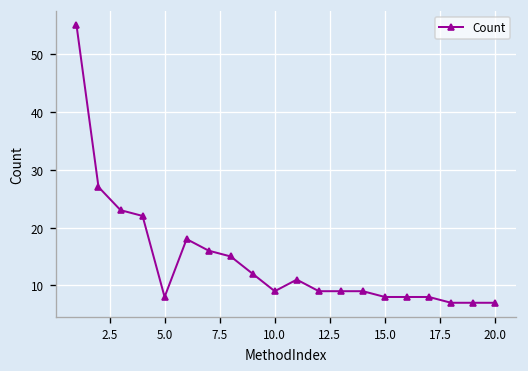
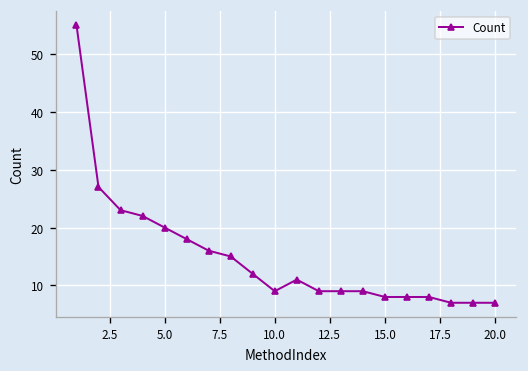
5.0: 8 -> 20
